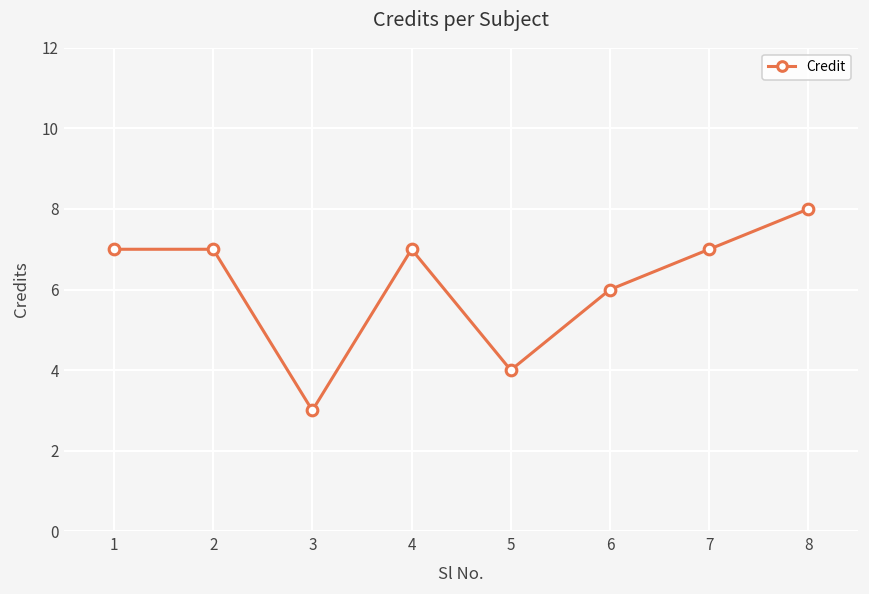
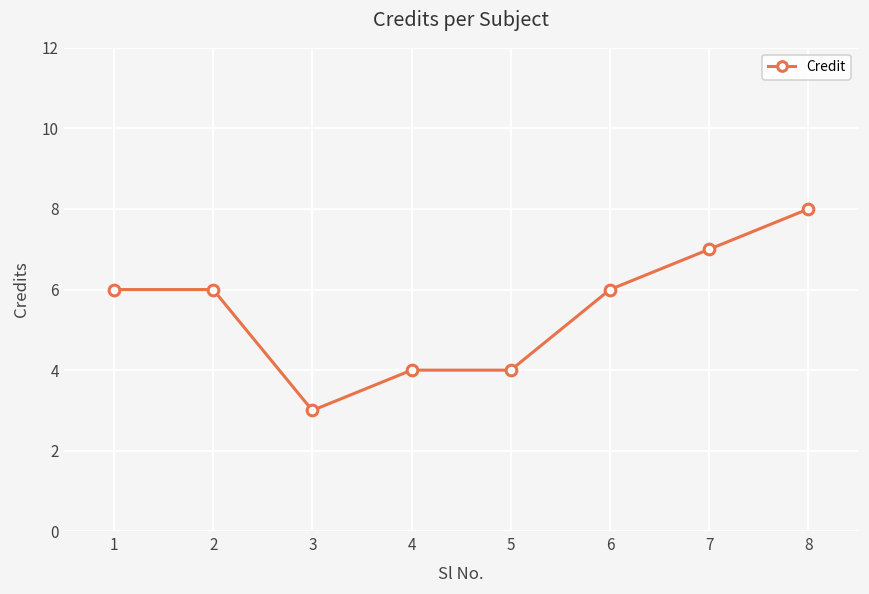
1: 7 -> 6
2: 7 -> 6
4: 7 -> 4
